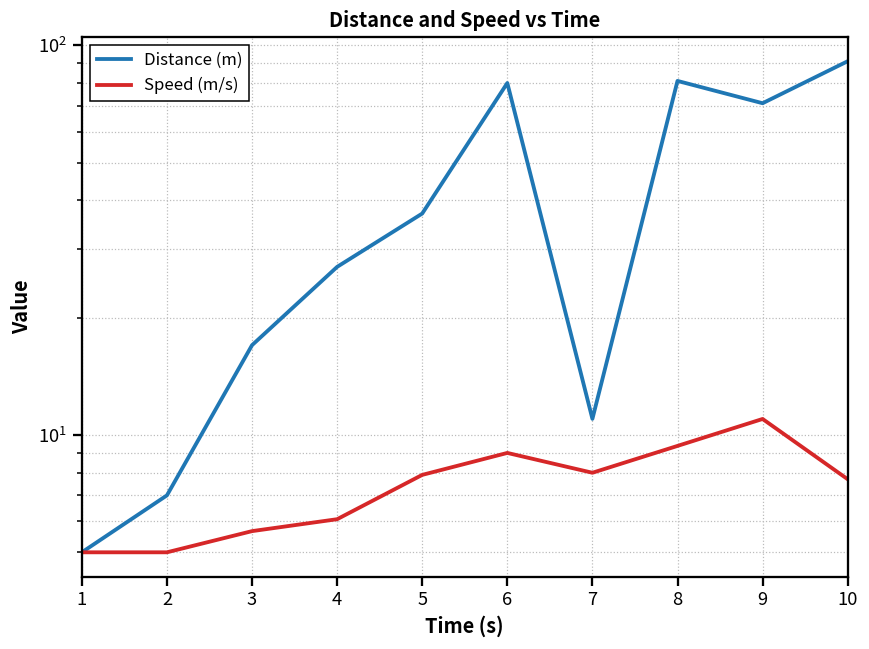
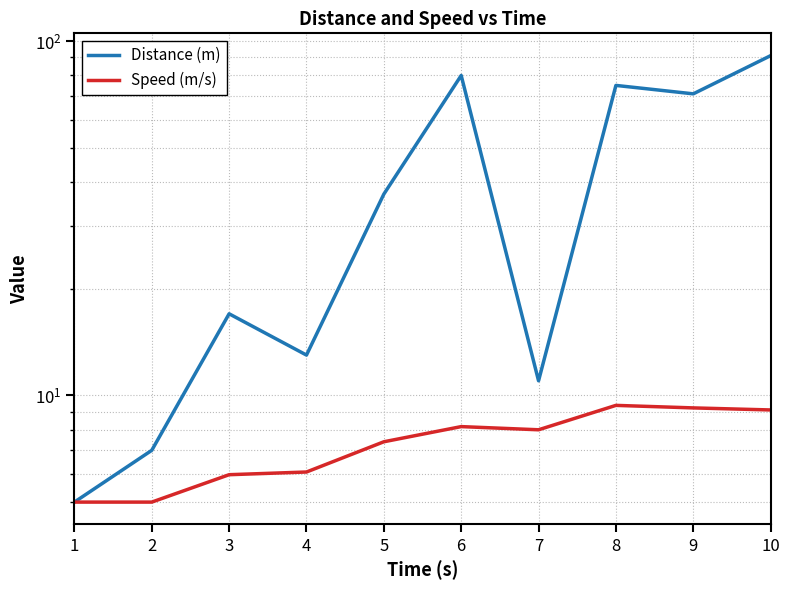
Speed (m/s), 3: 5.7 -> 6.0
Distance (m), 4: 27 -> 13
Speed (m/s), 5: 7.9 -> 7.4
Speed (m/s), 6: 9.0 -> 8.2
Distance (m), 8: 81 -> 75
Speed (m/s), 9: 11.0 -> 9.2
Speed (m/s), 10: 7.7 -> 9.1
